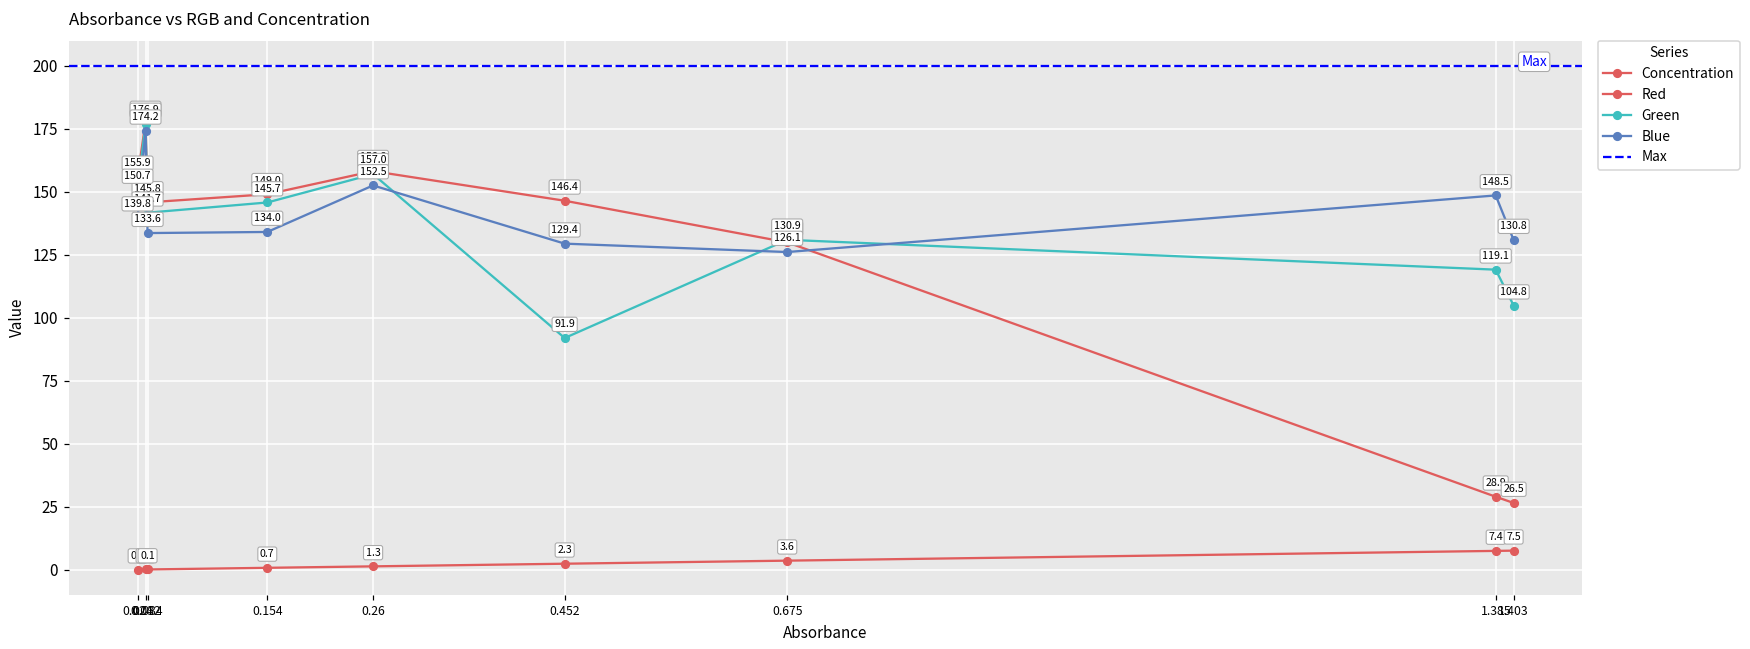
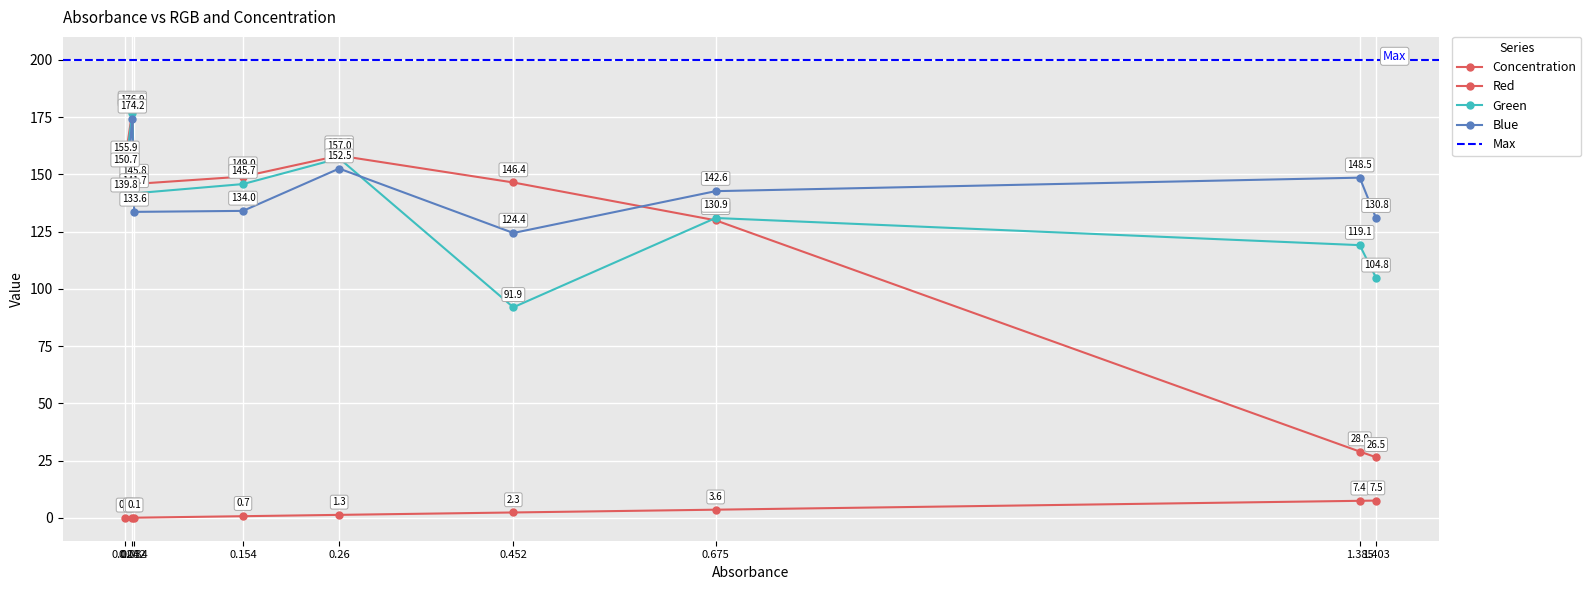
Blue, 0.452: 129.4 -> 124.4
Blue, 0.675: 126.1 -> 142.6
